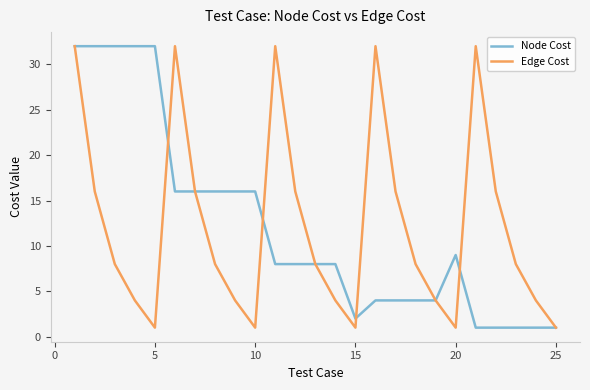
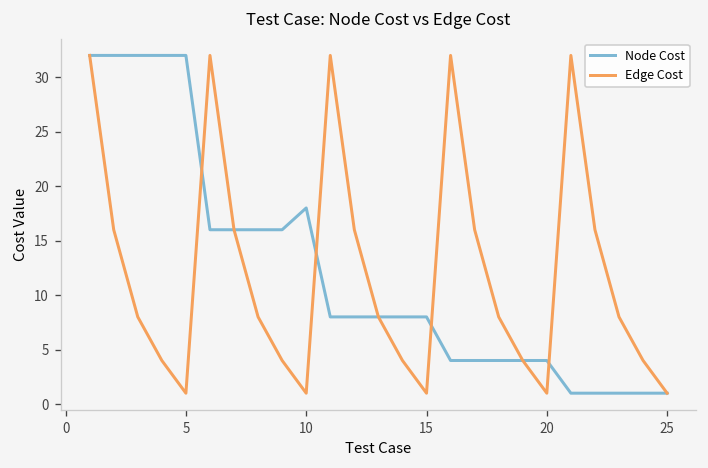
Node Cost, 10: 16 -> 18
Node Cost, 15: 2 -> 8
Node Cost, 20: 9 -> 4
